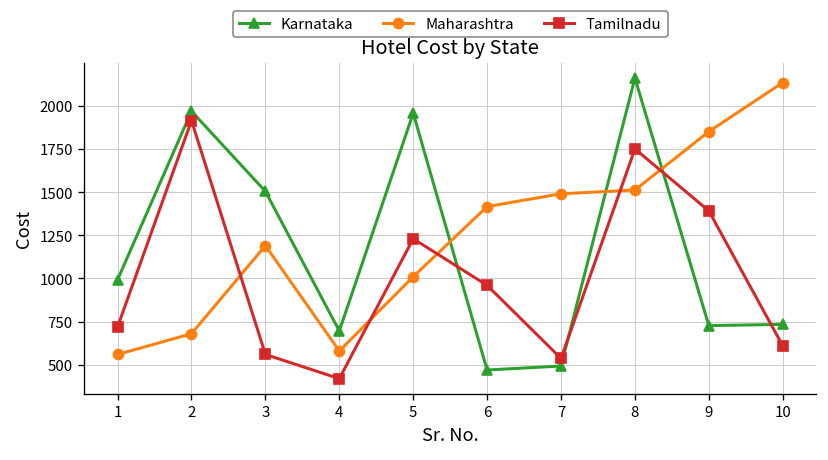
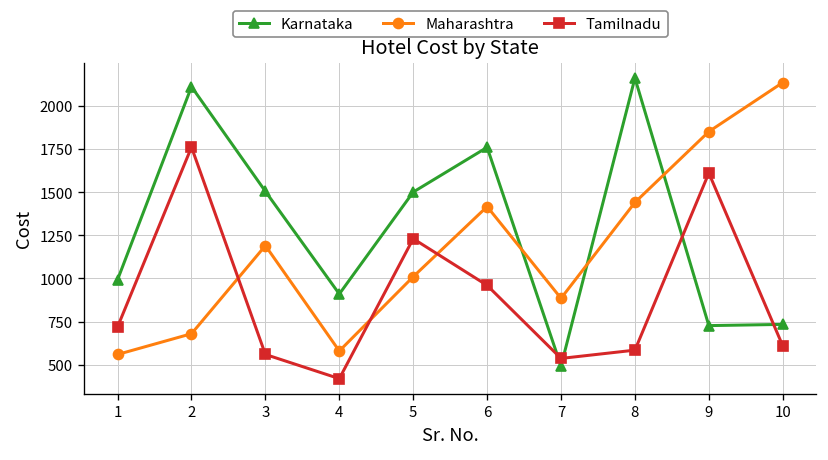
Karnataka, 2: 1970 -> 2110
Tamilnadu, 2: 1910 -> 1760
Karnataka, 4: 700 -> 910
Karnataka, 5: 1960 -> 1500
Karnataka, 6: 470 -> 1760
Maharashtra, 7: 1490 -> 890
Maharashtra, 8: 1510 -> 1440
Tamilnadu, 8: 1750 -> 590
Tamilnadu, 9: 1390 -> 1610
